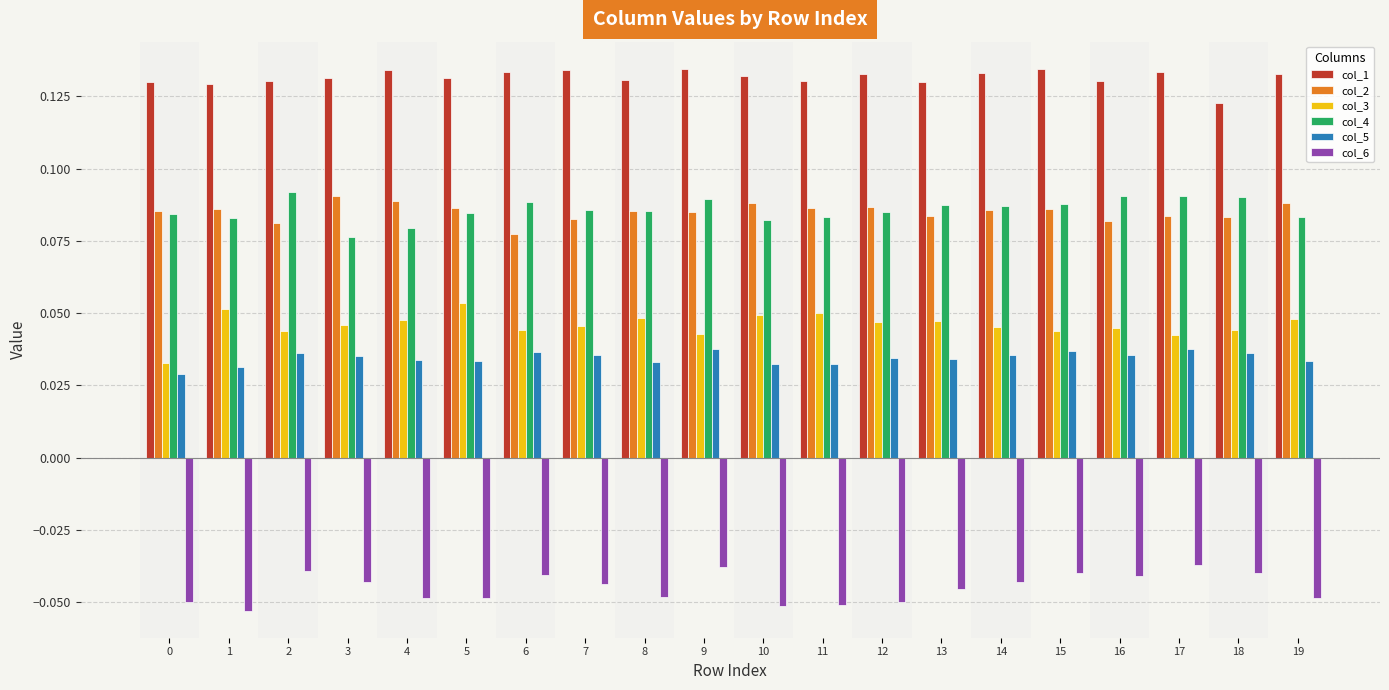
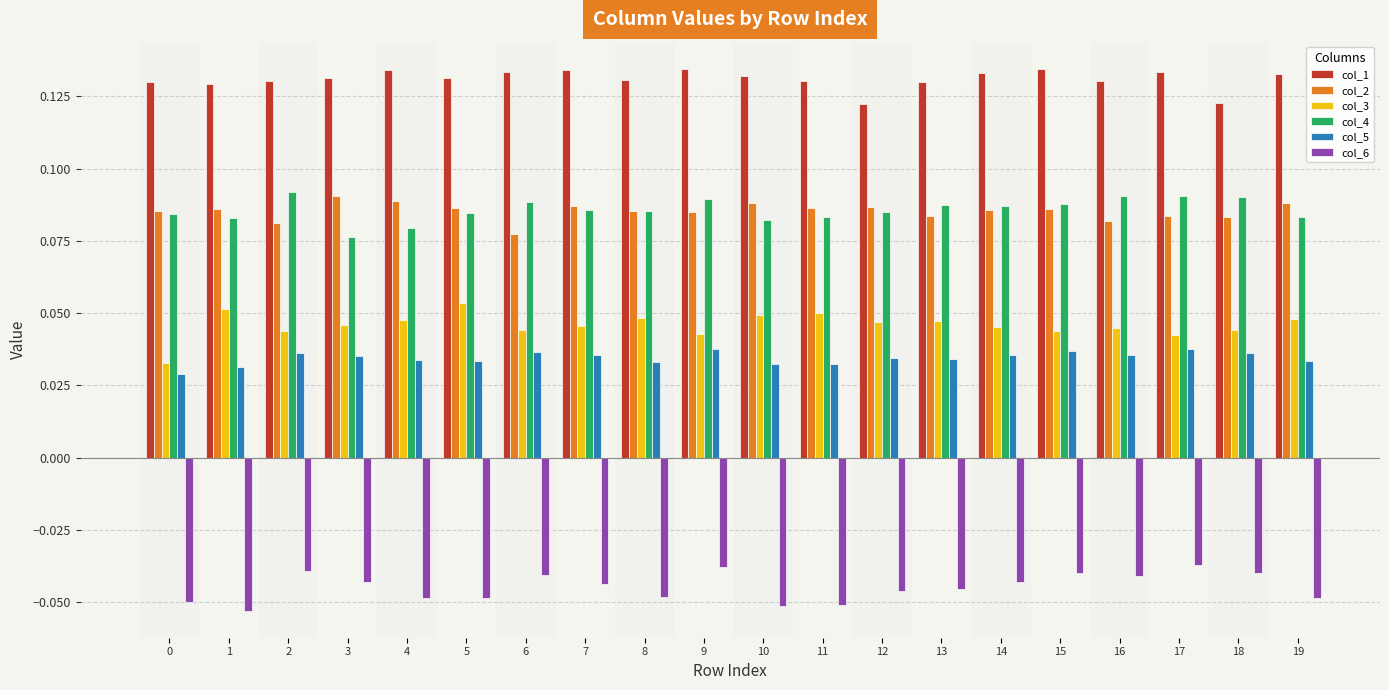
col_2, 7: 0.083 -> 0.087
col_1, 12: 0.133 -> 0.122
col_6, 12: -0.050 -> -0.046
